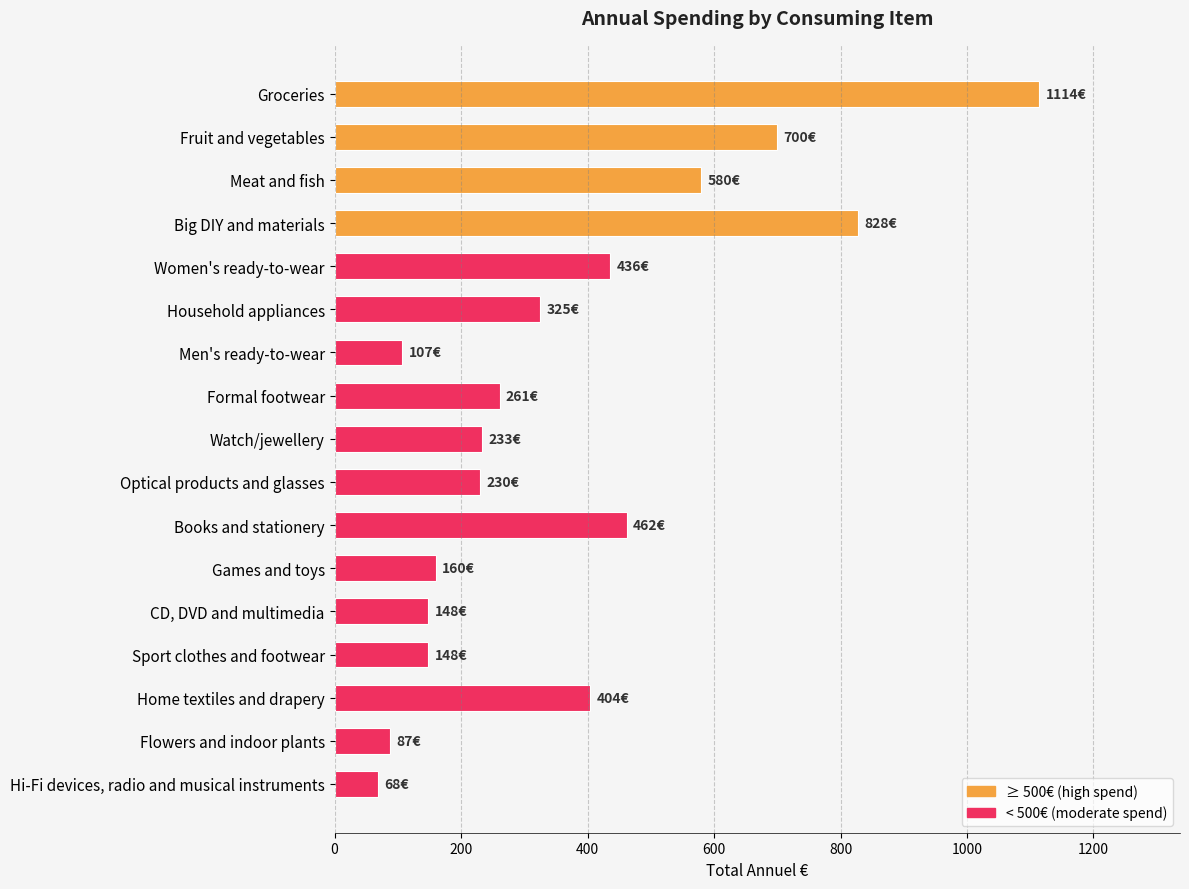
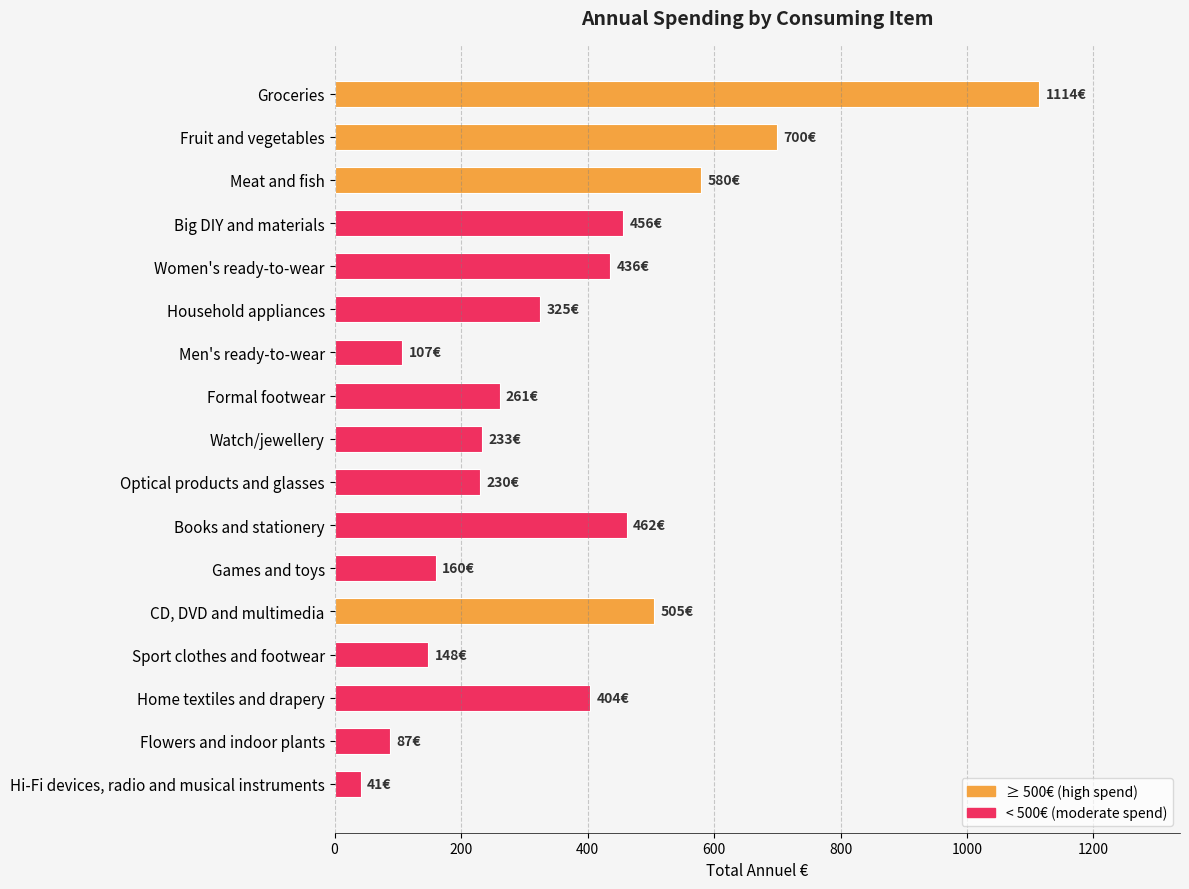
Big DIY and materials: 828€ -> 456€
CD, DVD and multimedia: 148€ -> 505€
Hi-Fi devices, radio and musical instruments: 68€ -> 41€
